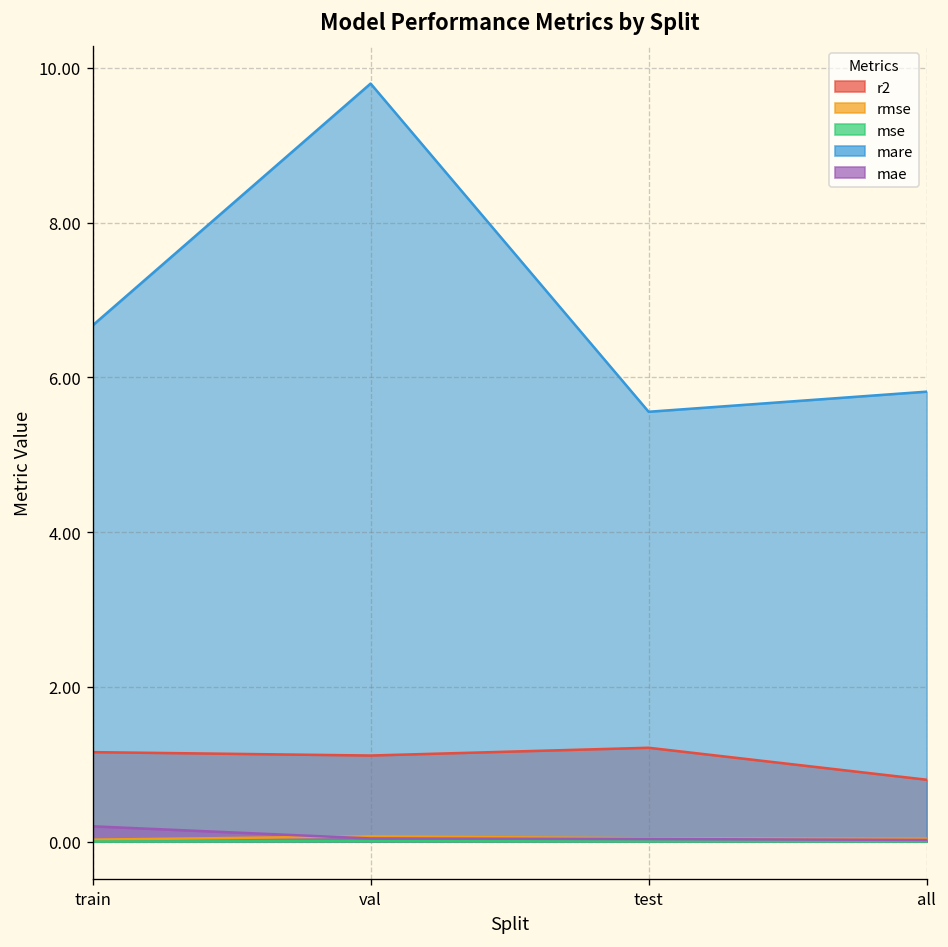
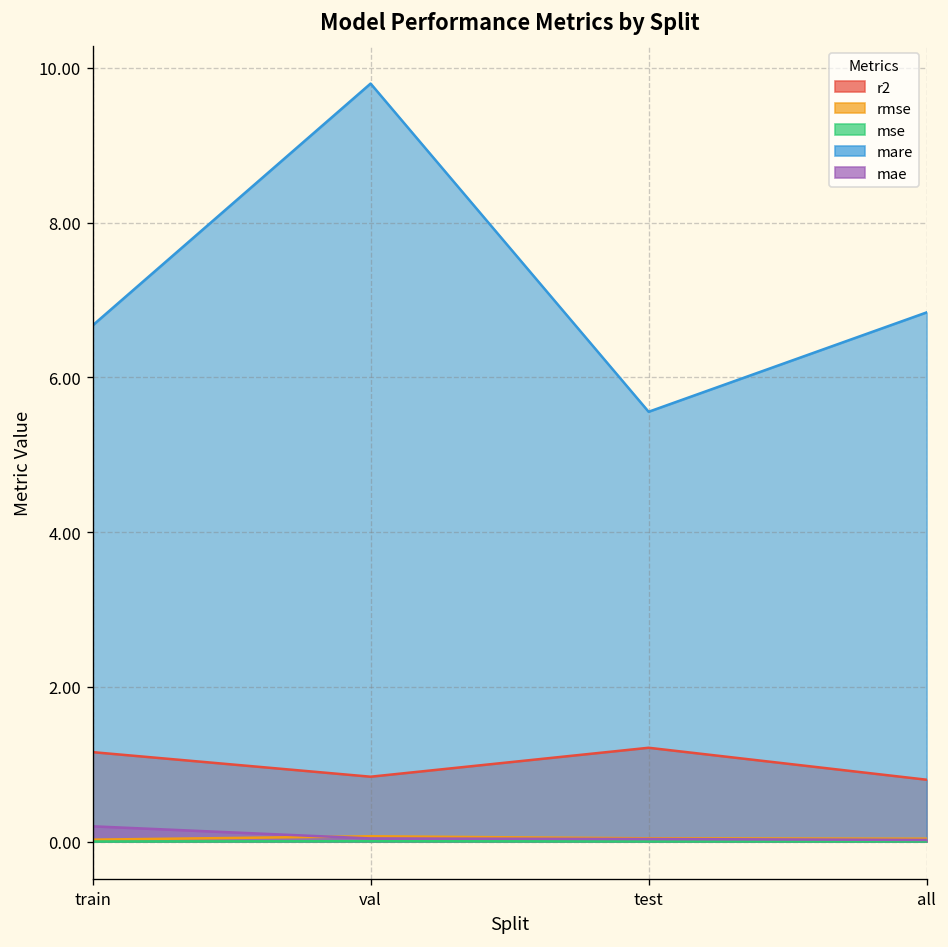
r2, val: 1.1 -> 0.8
mare, all: 5.8 -> 6.8
